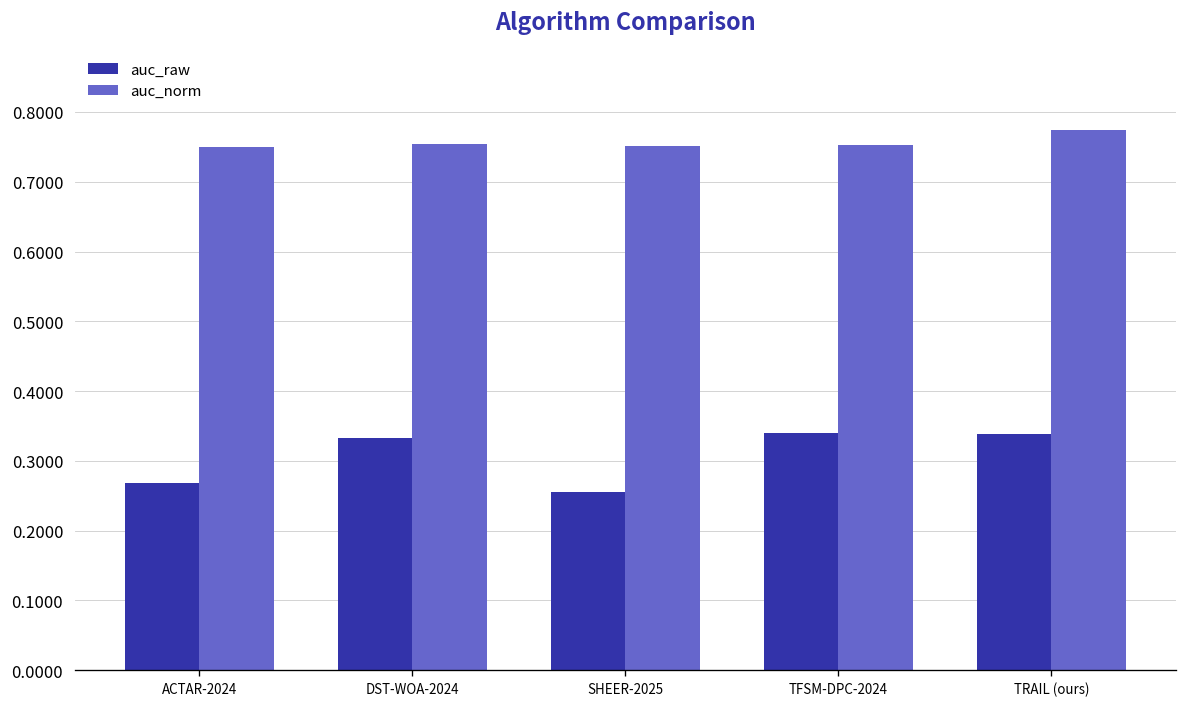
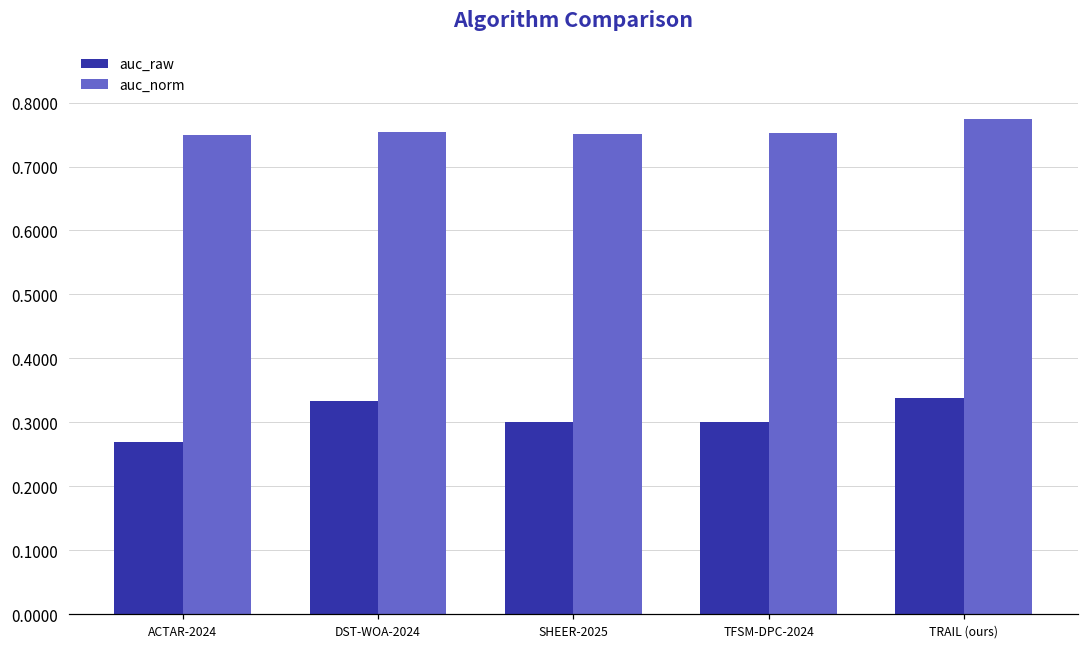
auc_raw, SHEER-2025: 0.26 -> 0.30
auc_raw, TFSM-DPC-2024: 0.34 -> 0.30
